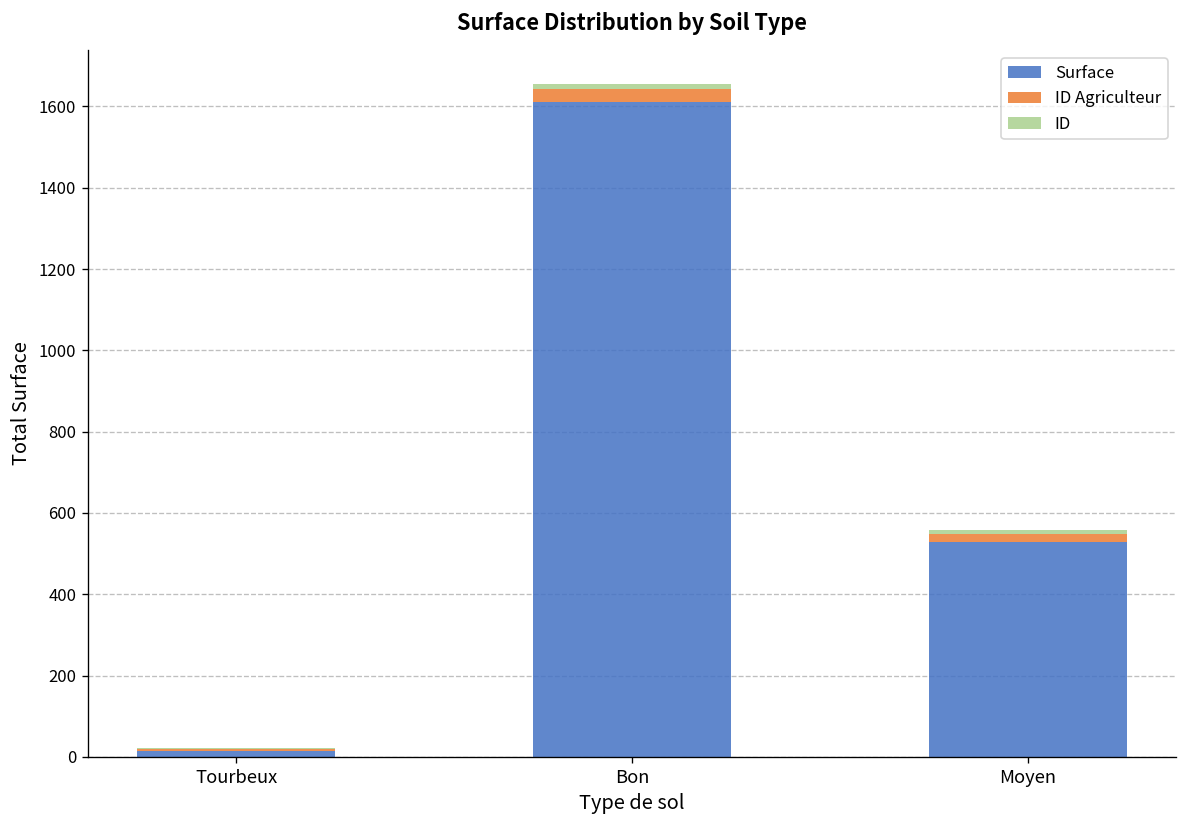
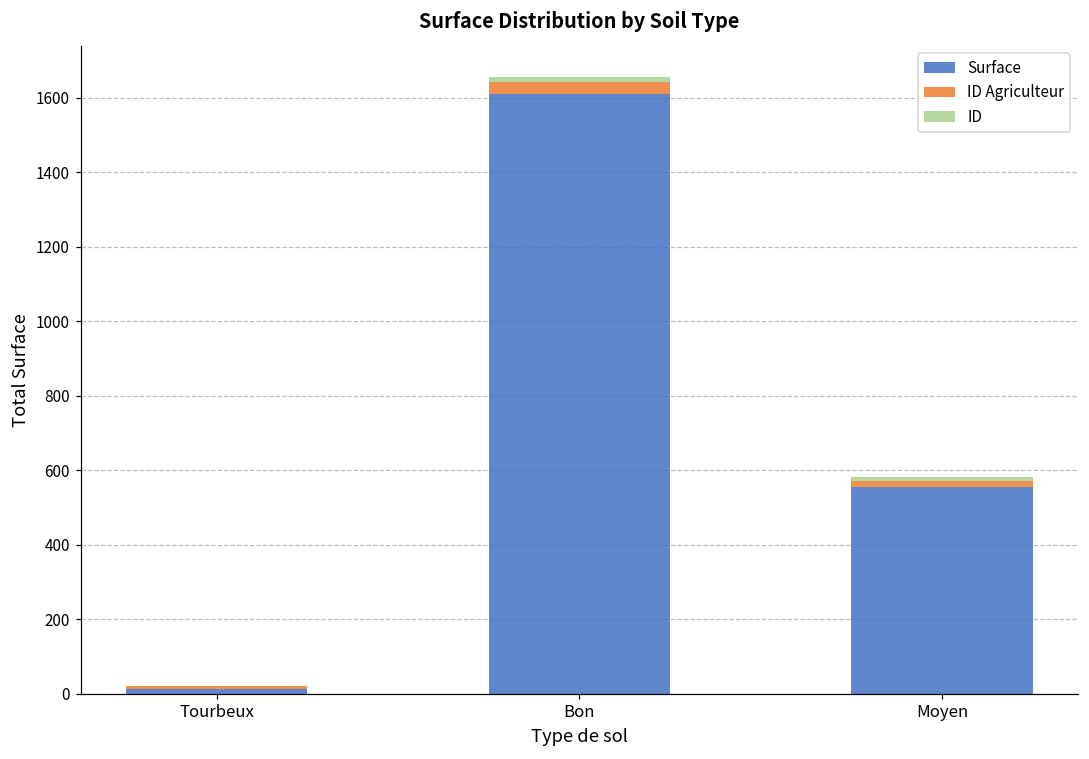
Surface, Moyen: 530 -> 550
